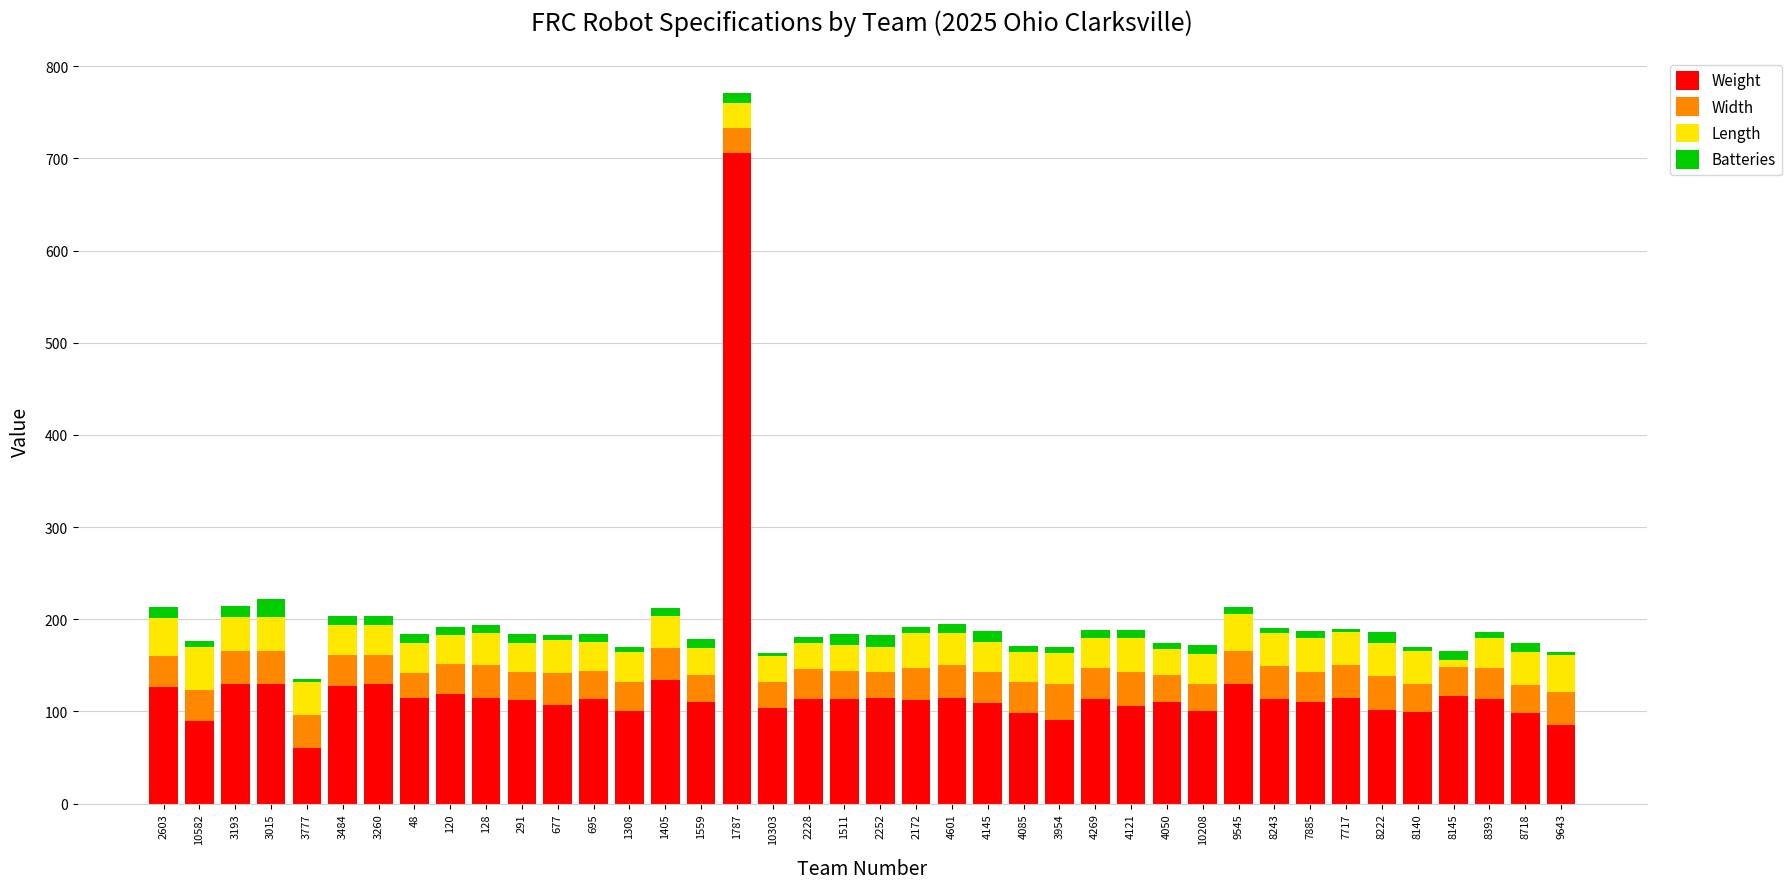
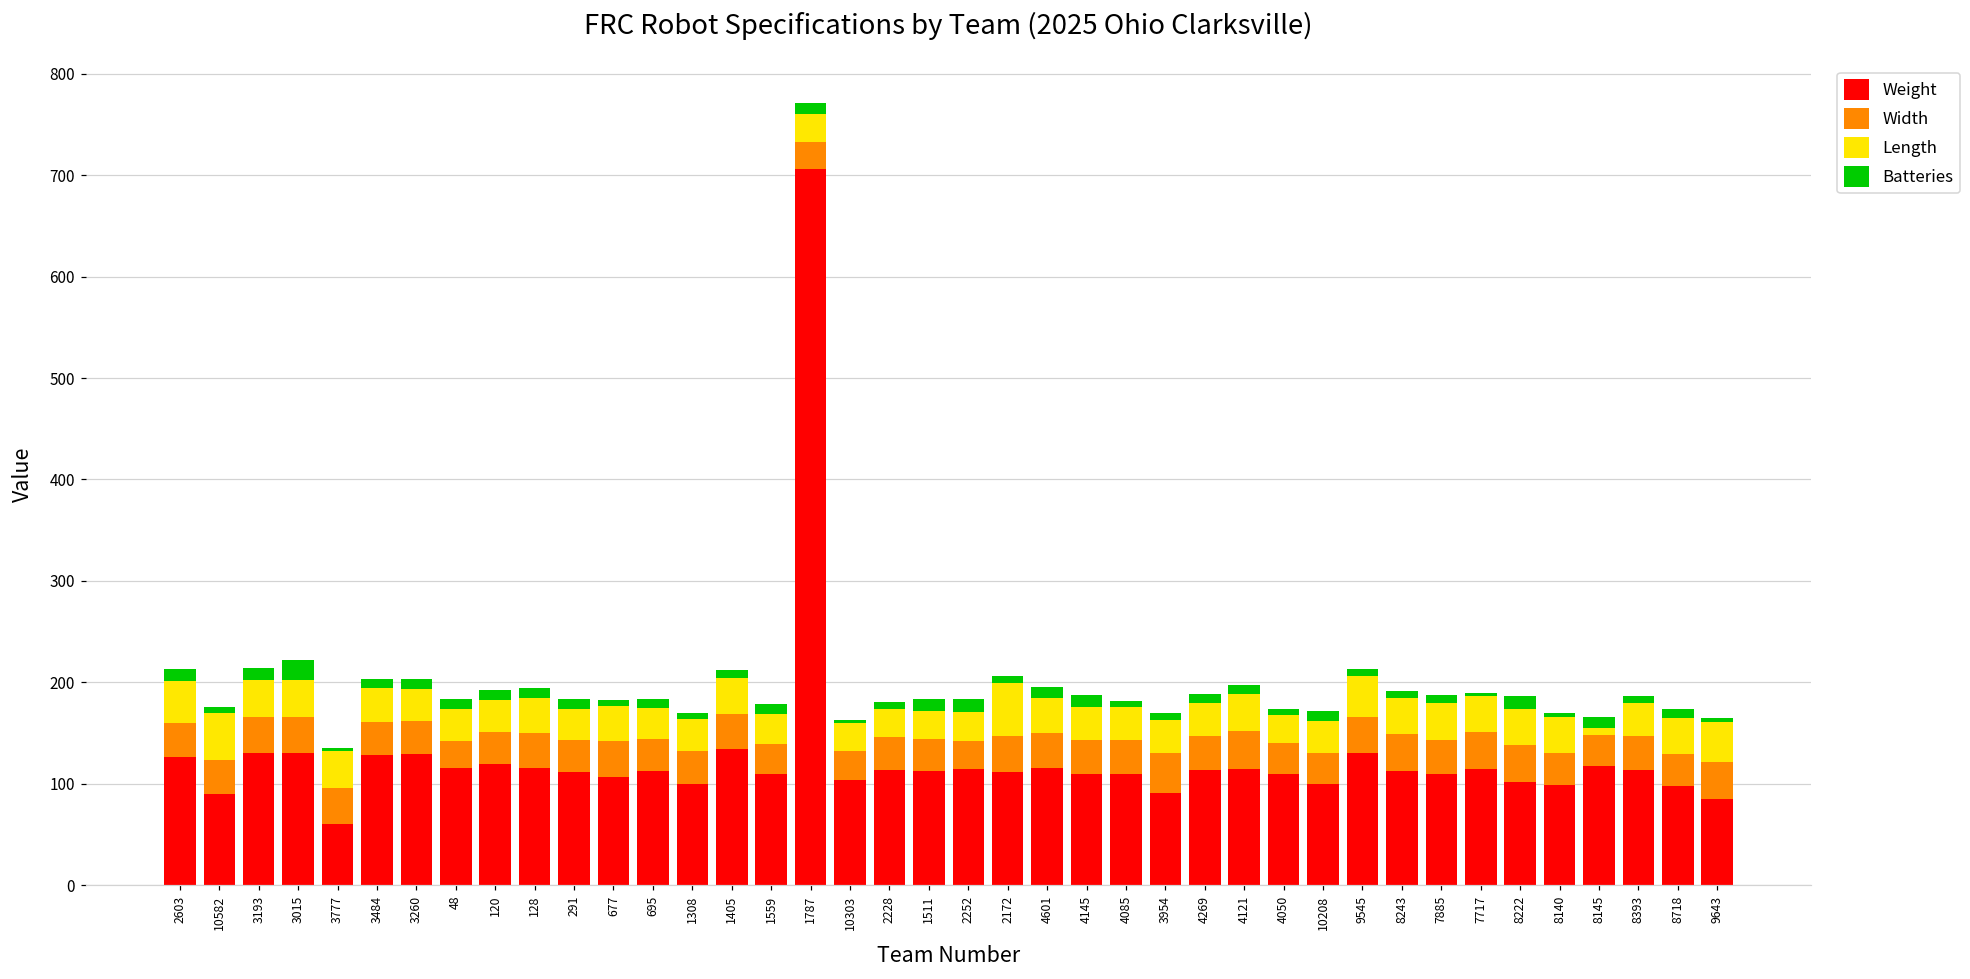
Length, 2172: 40 -> 50
Weight, 4085: 100 -> 110
Weight, 4121: 105 -> 115
